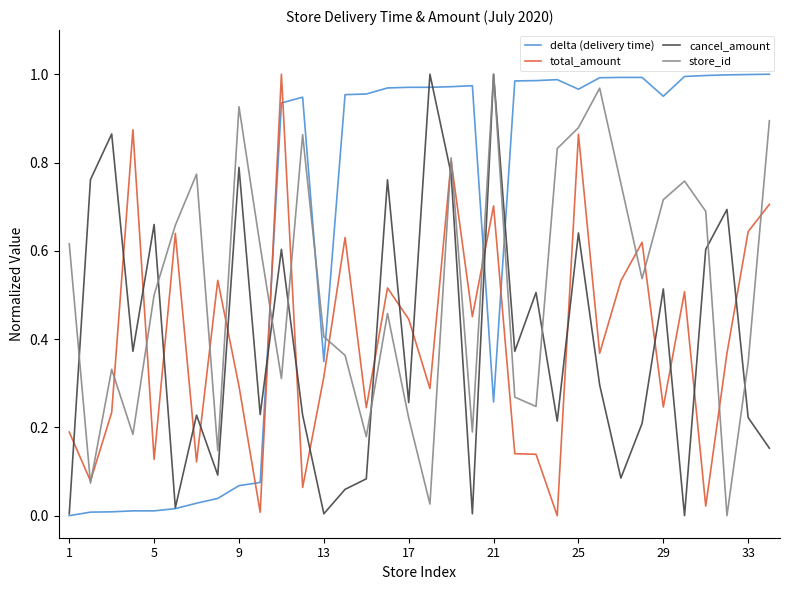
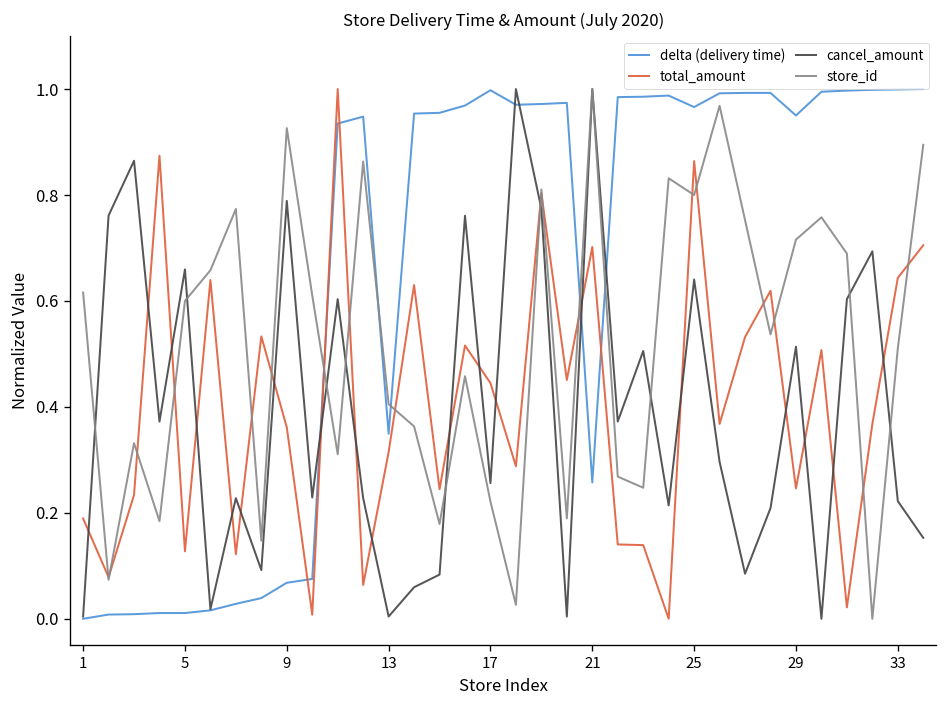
store_id, 5: 0.50 -> 0.60
total_amount, 9: 0.29 -> 0.36
delta (delivery time), 17: 0.97 -> 1.00
store_id, 25: 0.88 -> 0.80
store_id, 33: 0.35 -> 0.51
